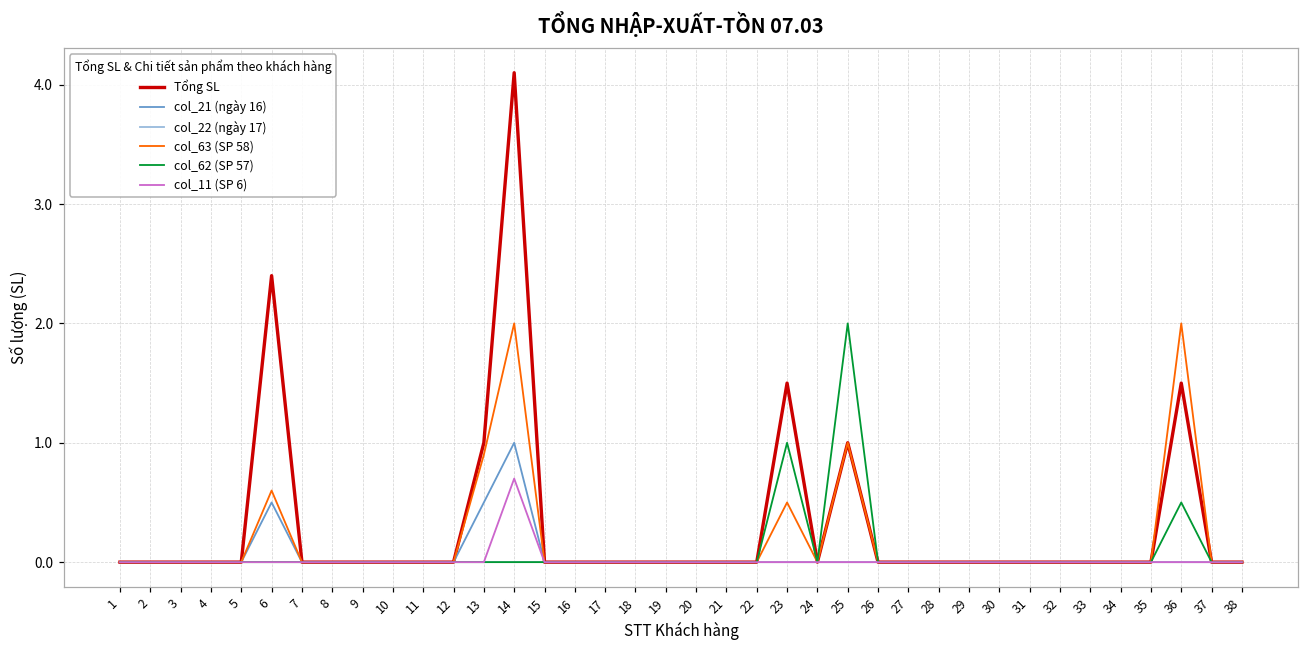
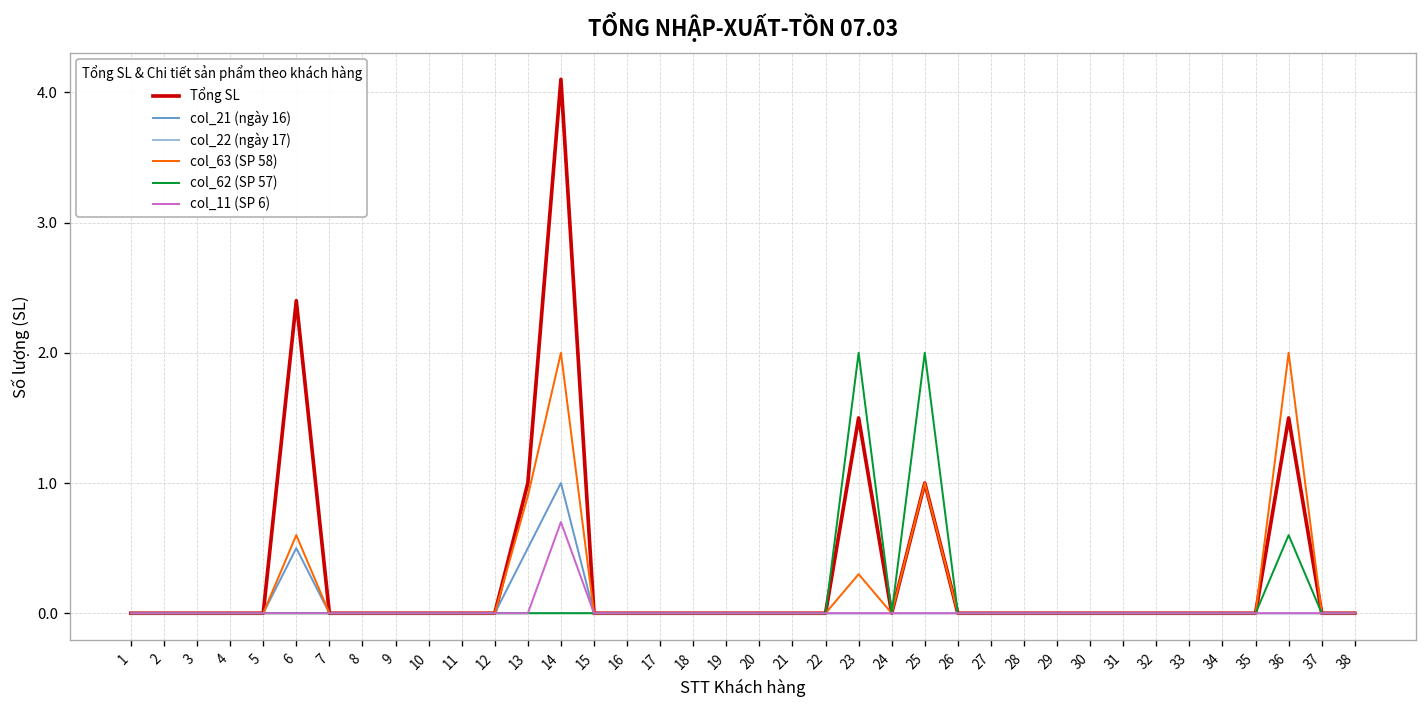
col_63 (SP 58), 23: 0.5 -> 0.3
col_62 (SP 57), 23: 1 -> 2
col_62 (SP 57), 36: 0.5 -> 0.6
